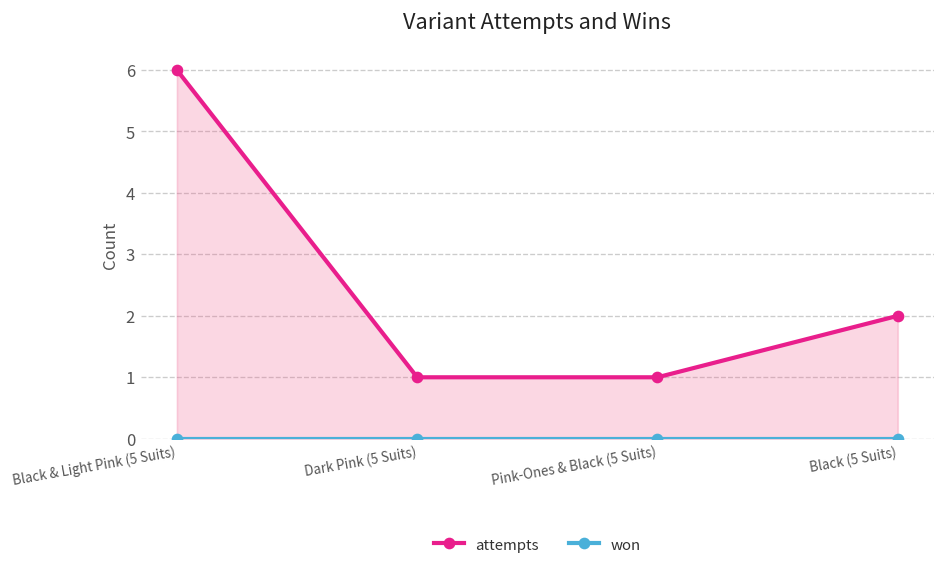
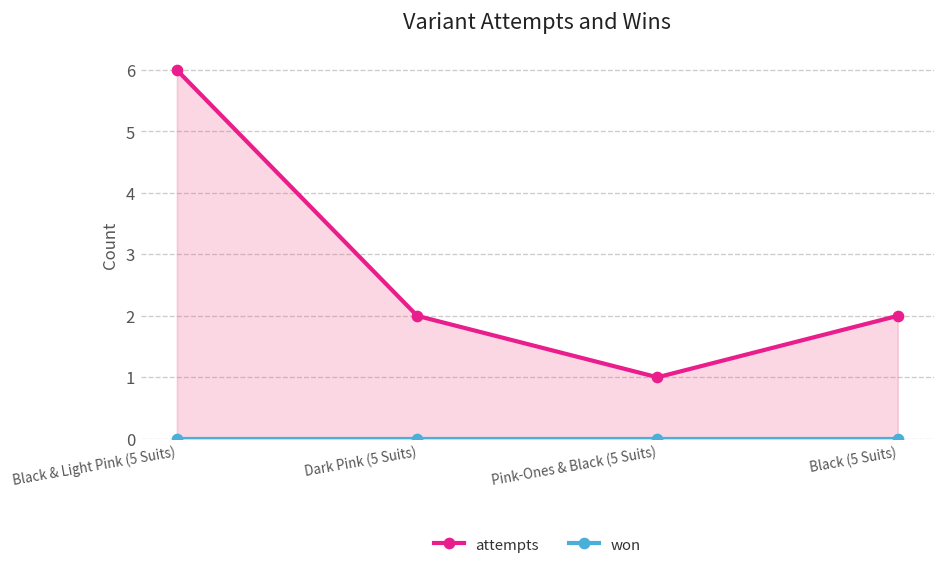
attempts, Dark Pink (5 Suits): 1 -> 2
